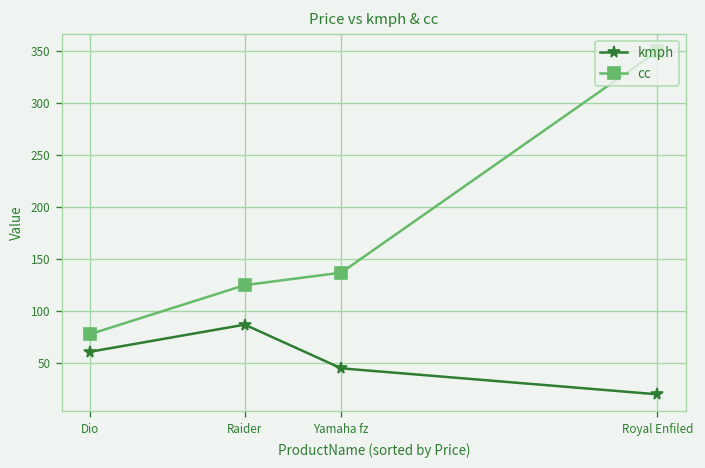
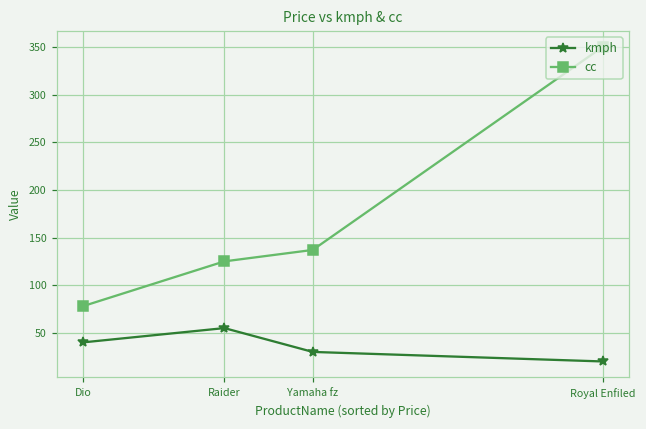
kmph, Dio: 60 -> 40
kmph, Raider: 90 -> 60
kmph, Yamaha fz: 50 -> 30
